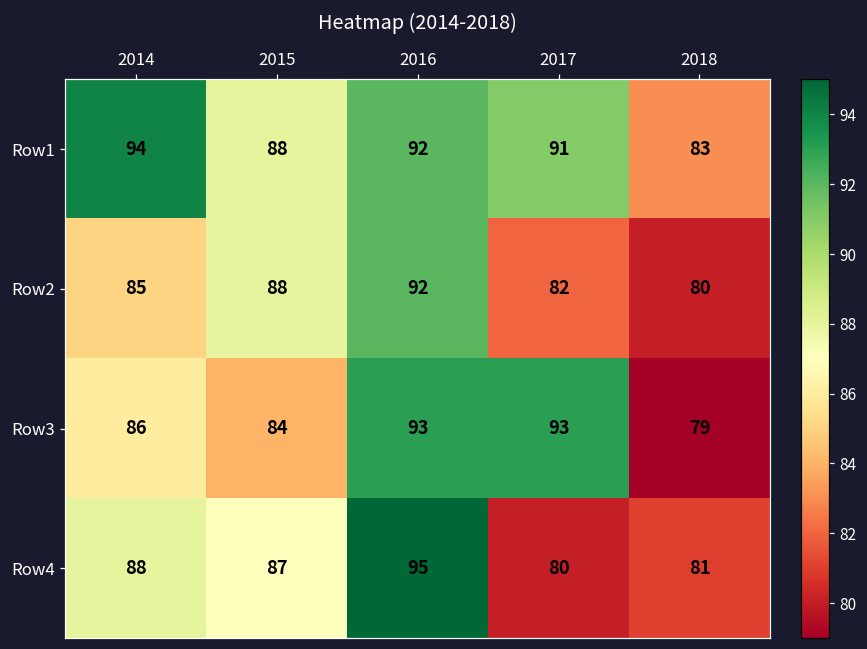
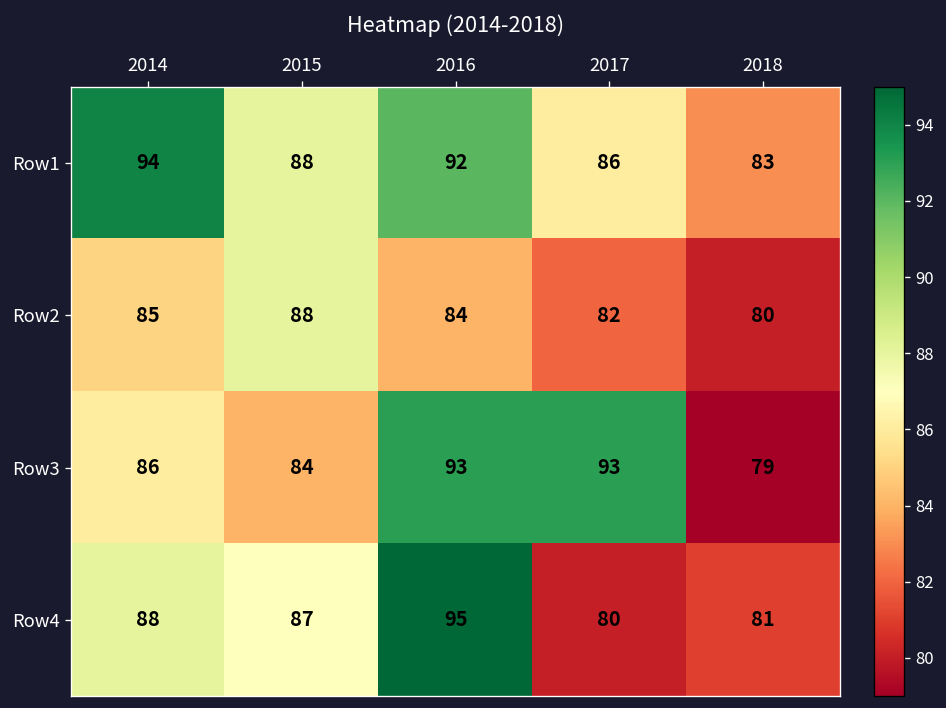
Row1, 2017: 91 -> 86
Row2, 2016: 92 -> 84
